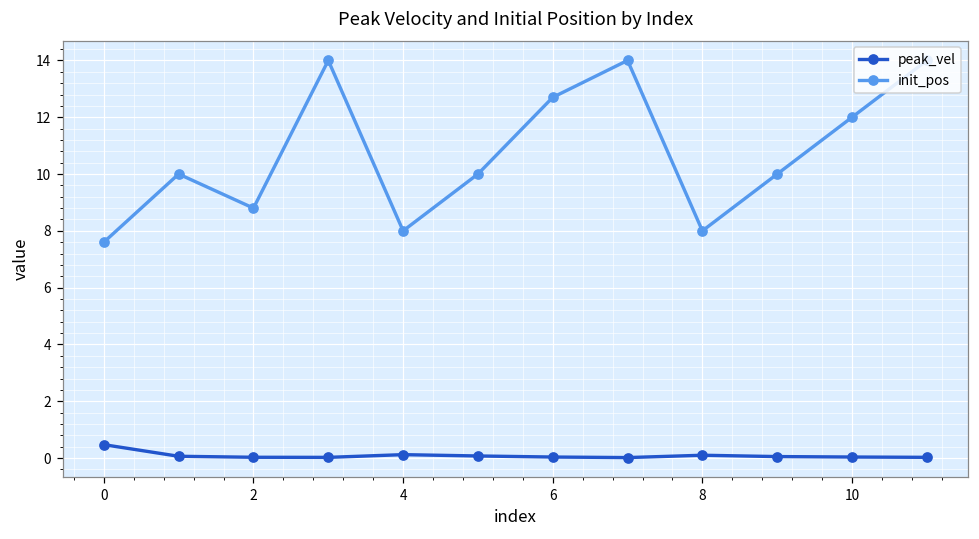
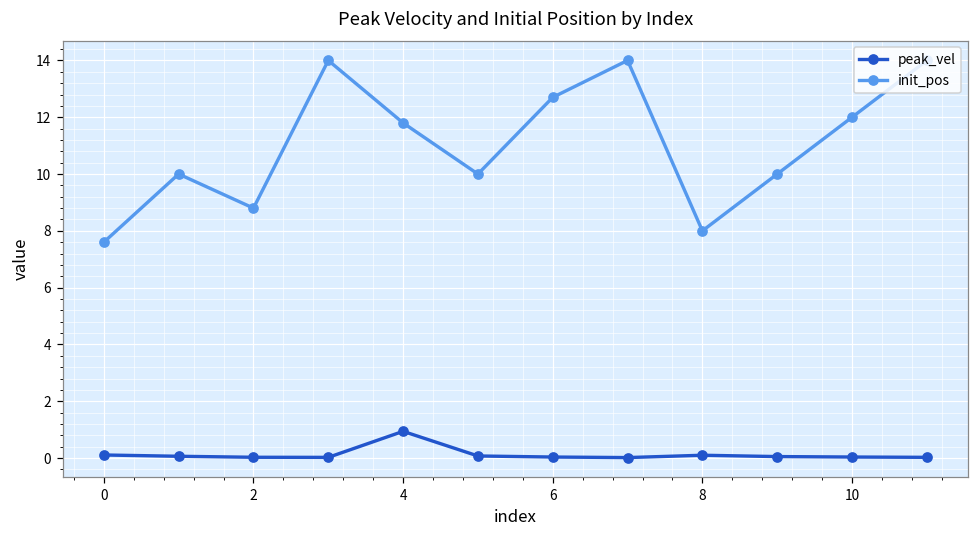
peak_vel, 0: 0.5 -> 0.1
peak_vel, 4: 0.1 -> 0.9
init_pos, 4: 8.0 -> 11.8
